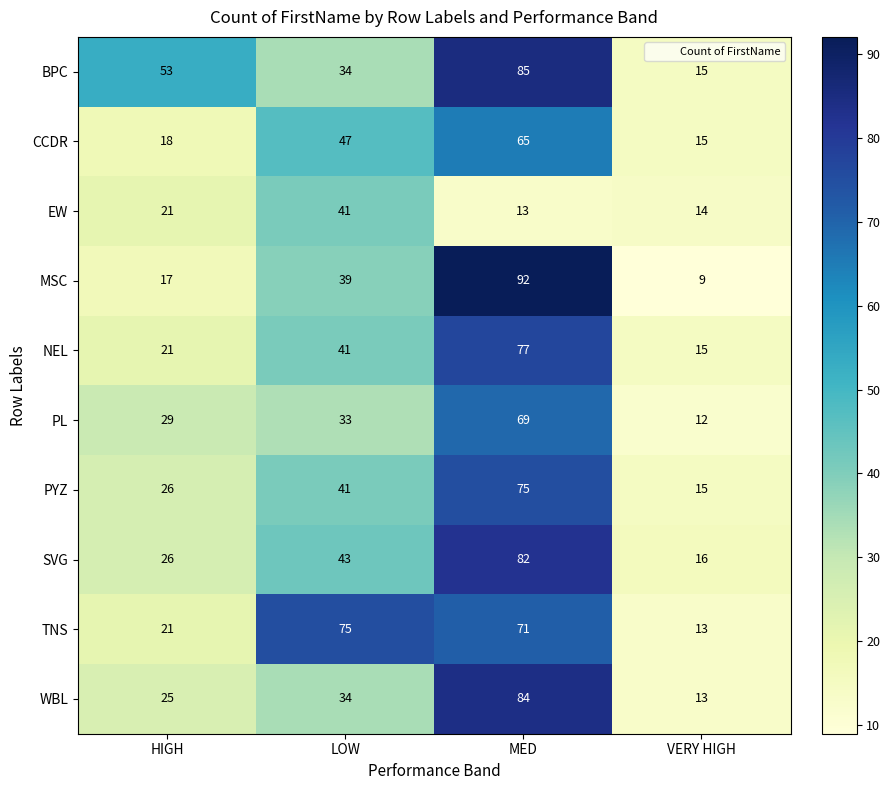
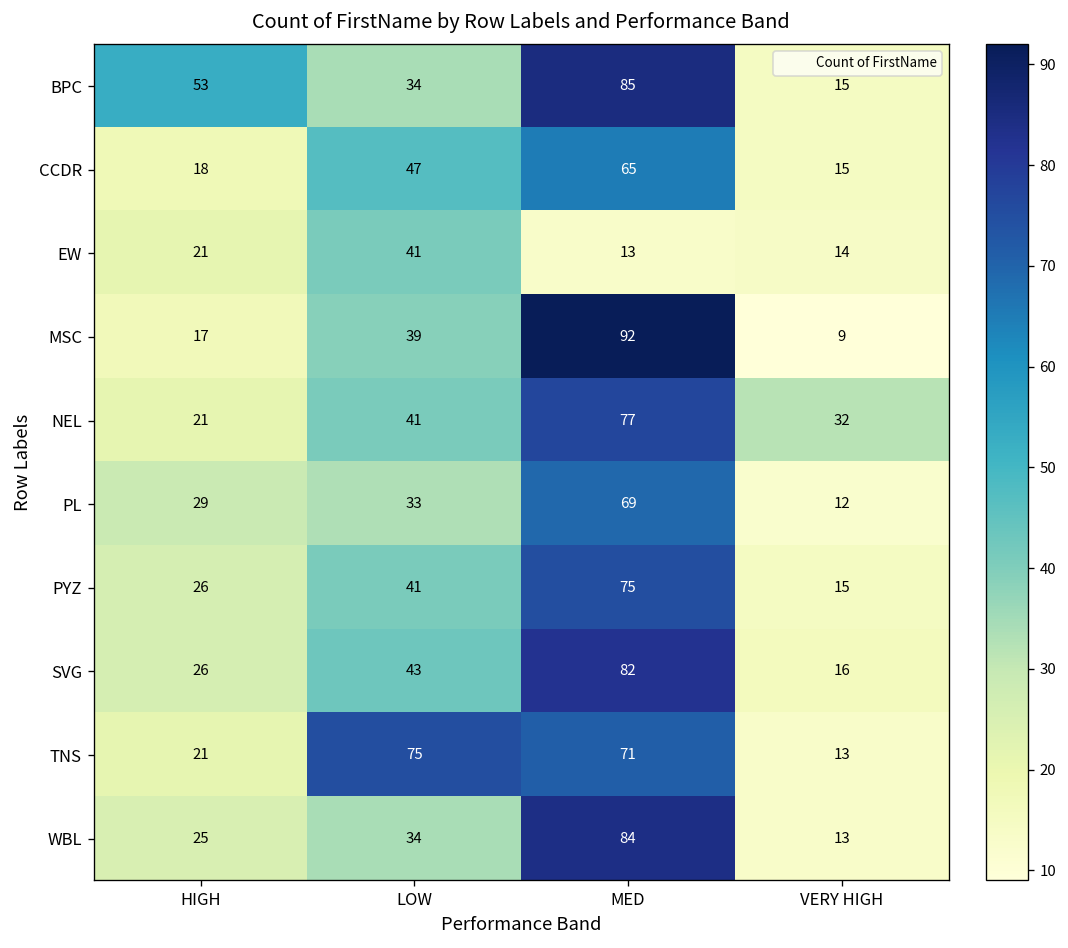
NEL, VERY HIGH: 15 -> 32
